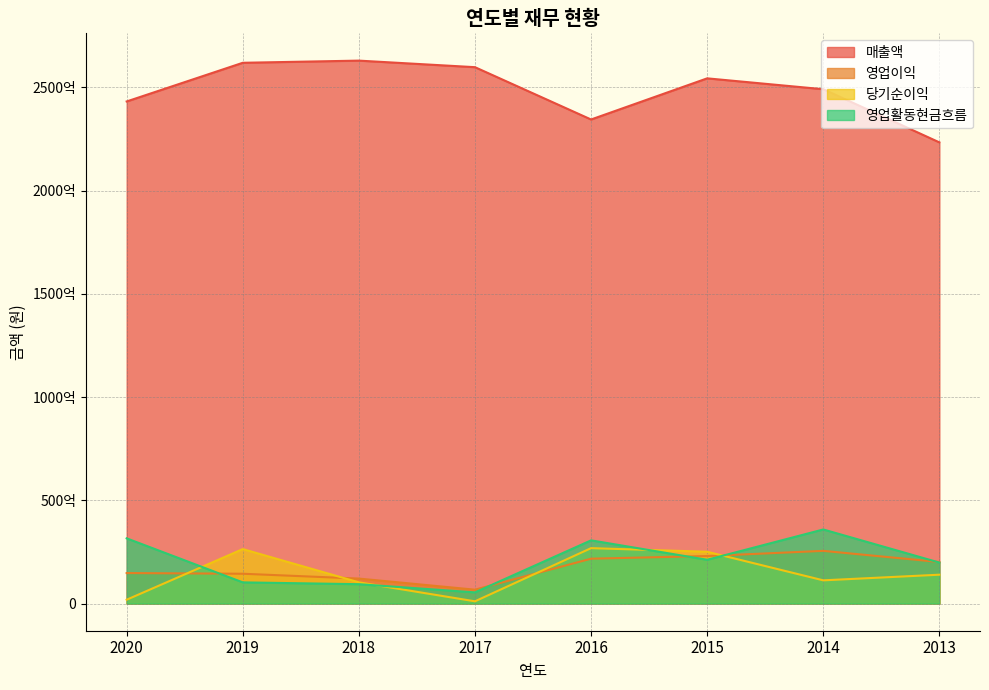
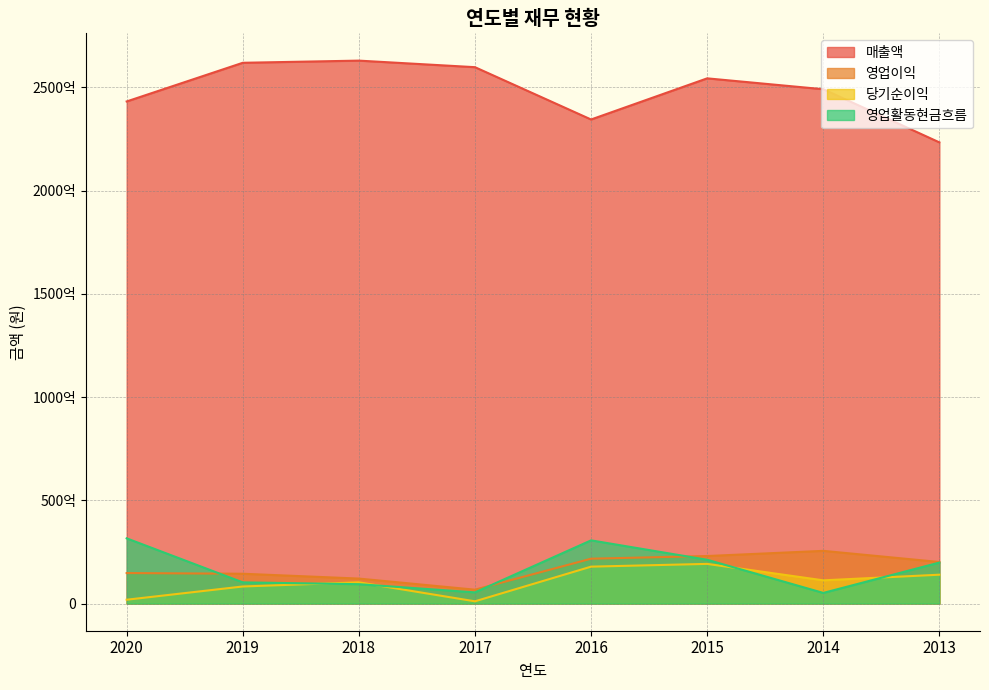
당기순이익, 2019: 260억 -> 80억
당기순이익, 2016: 270억 -> 180억
당기순이익, 2015: 250억 -> 190억
영업활동현금흐름, 2014: 360억 -> 50억
